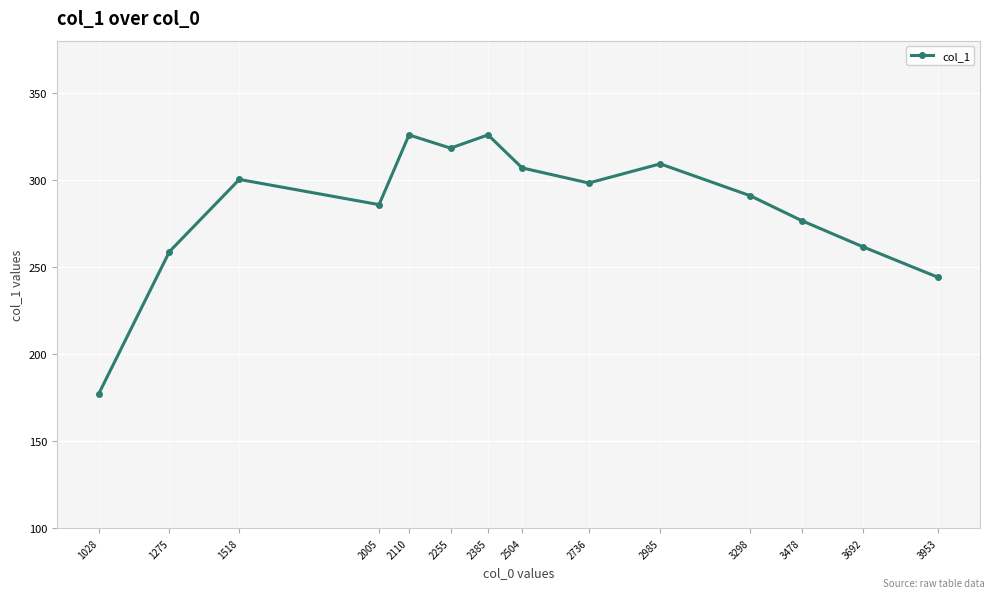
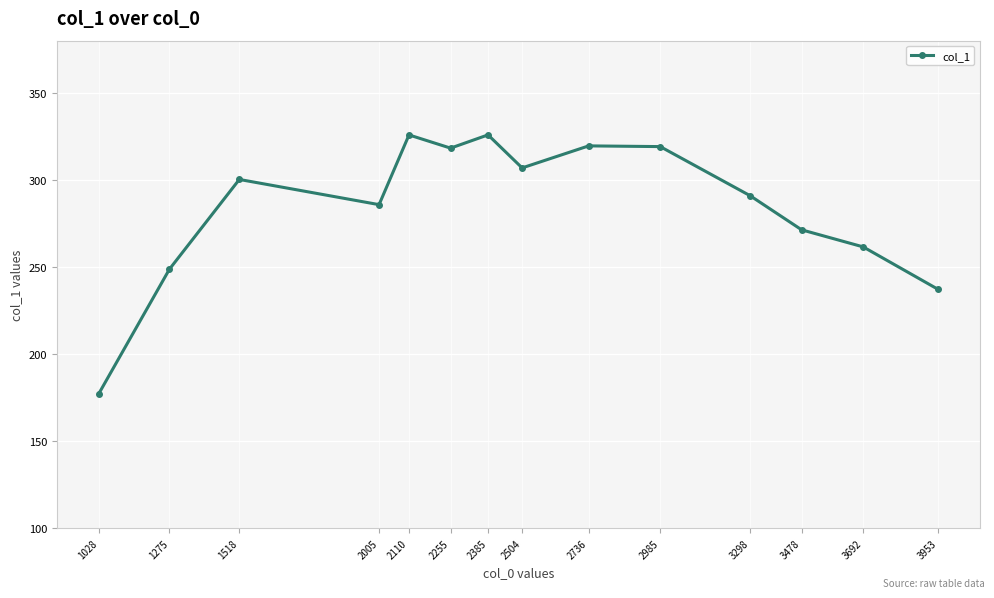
1275: 259 -> 249
2736: 298 -> 320
2985: 309 -> 319
3478: 277 -> 271
3953: 244 -> 237
